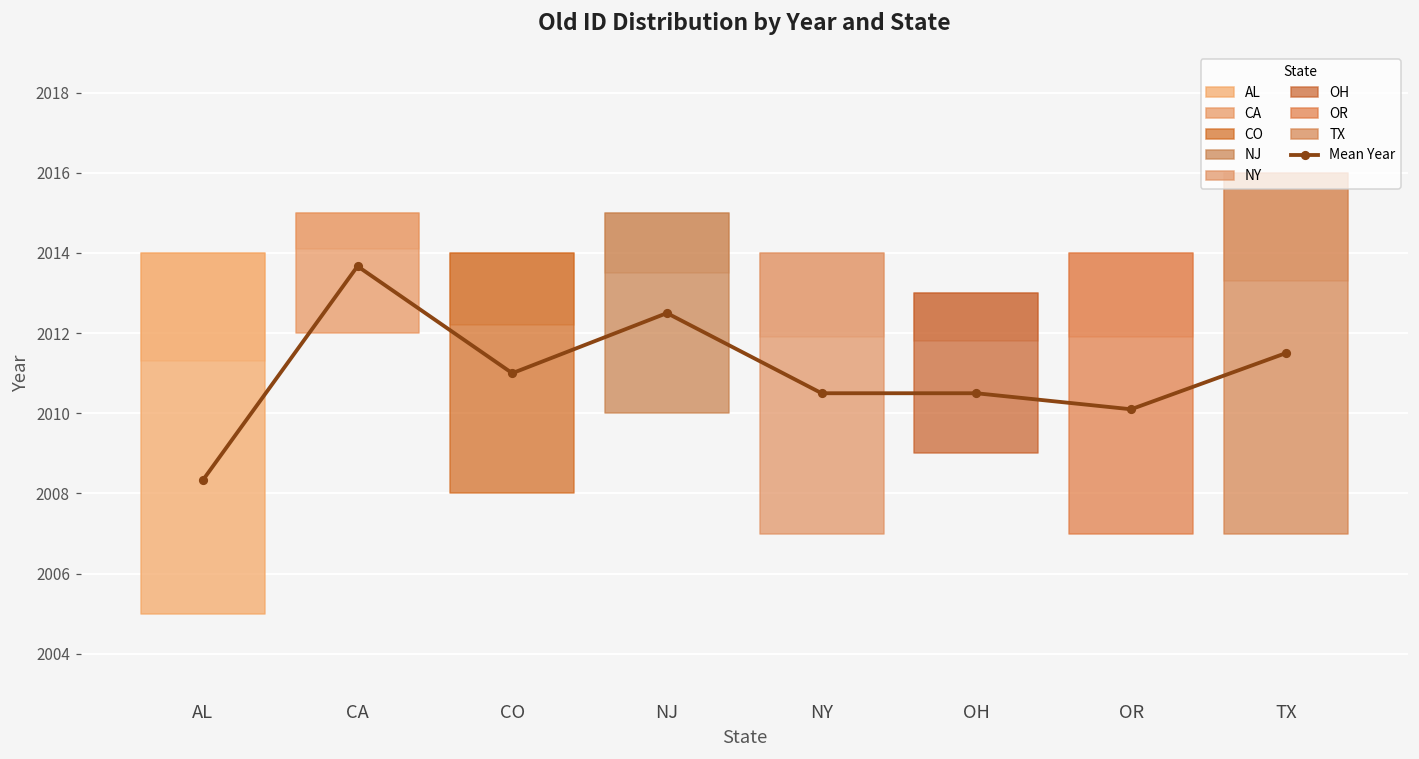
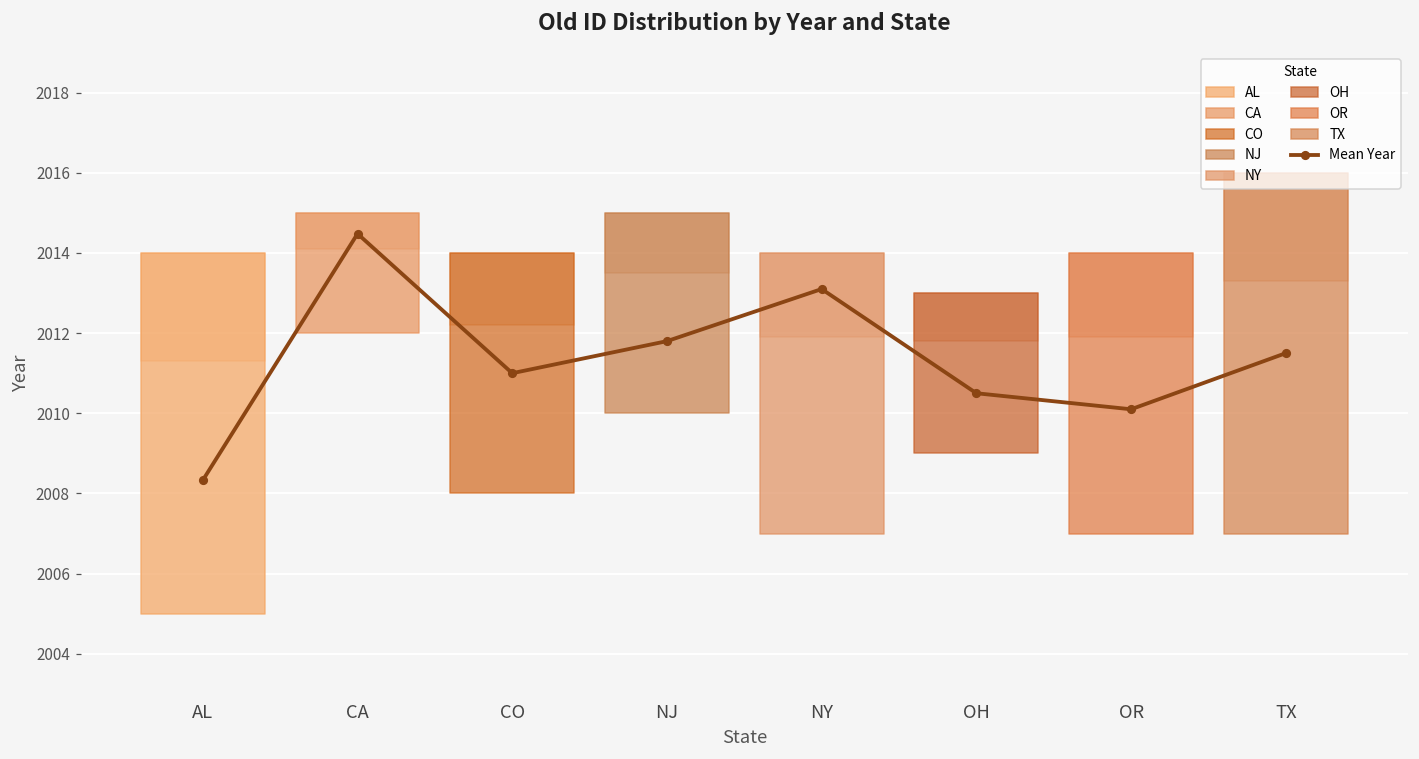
Mean Year, CA: 2013.7 -> 2014.5
Mean Year, NJ: 2012.5 -> 2011.8
Mean Year, NY: 2010.5 -> 2013.1
